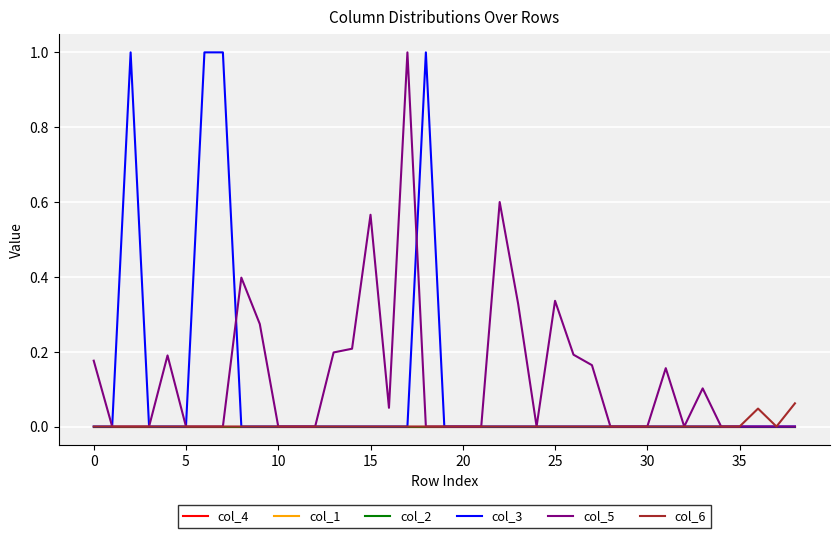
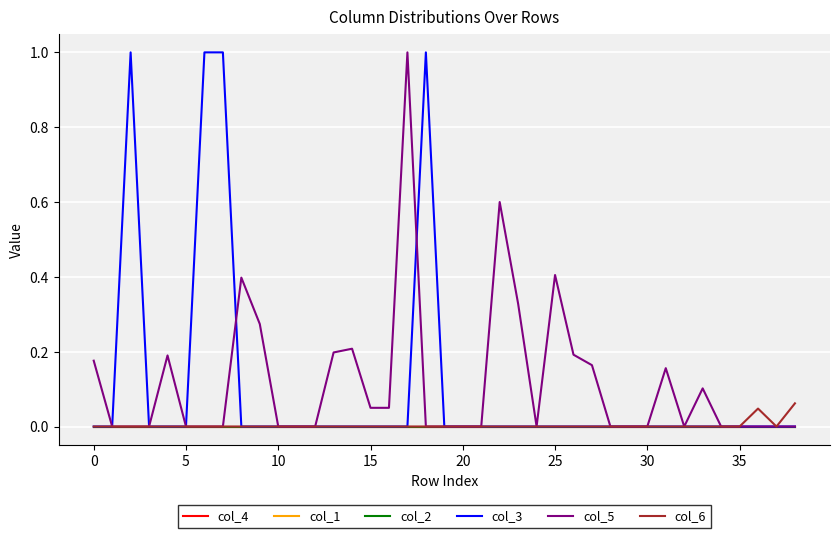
col_5, 15: 0.57 -> 0.05
col_5, 25: 0.34 -> 0.41
